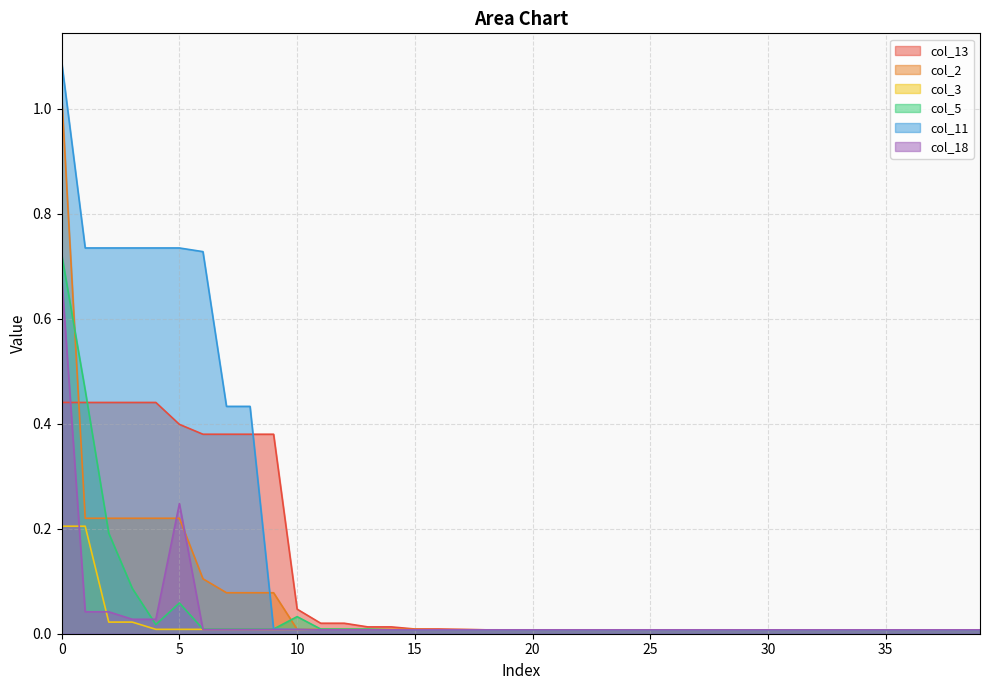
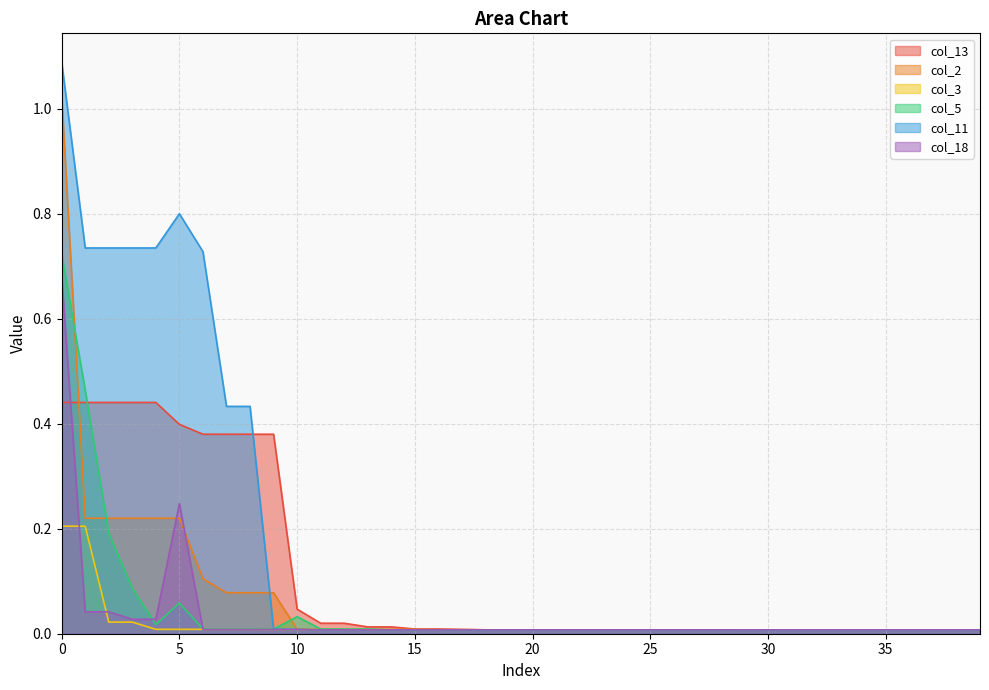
col_11, 5: 0.73 -> 0.80
